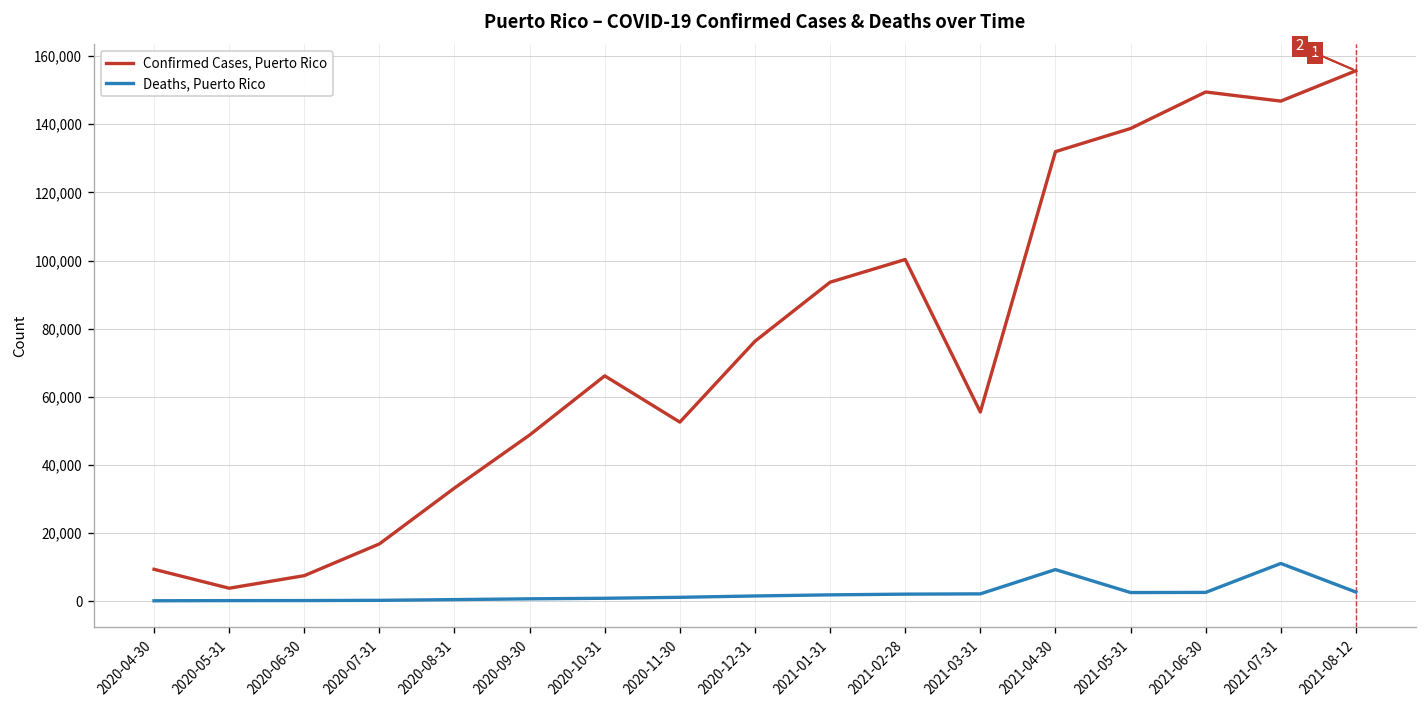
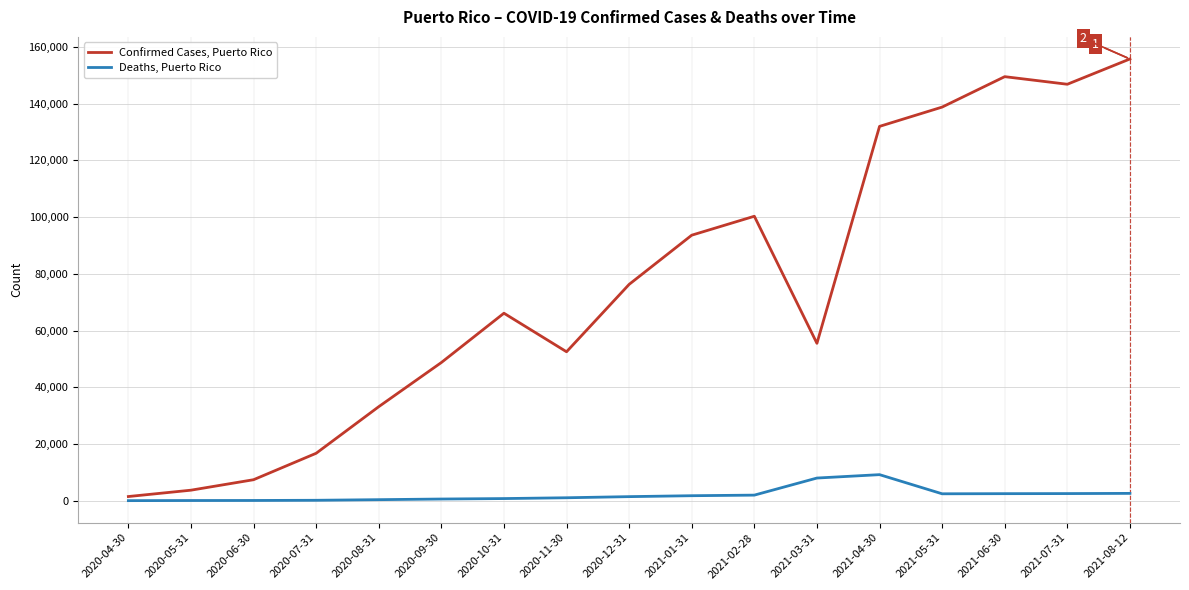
Confirmed Cases, Puerto Rico, 2020-04-30: 9,000 -> 2,000
Deaths, Puerto Rico, 2021-03-31: 2,000 -> 8,000
Deaths, Puerto Rico, 2021-07-31: 11,000 -> 3,000
